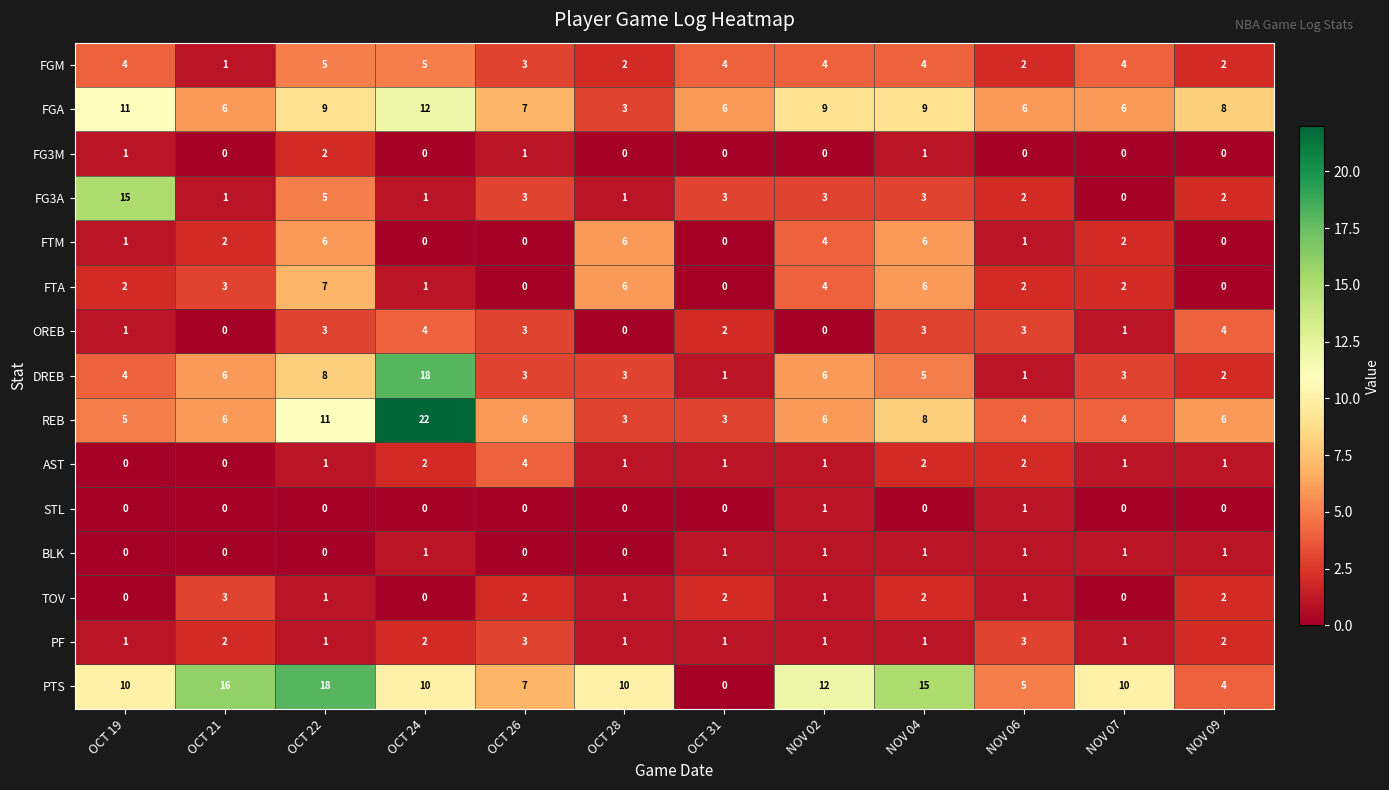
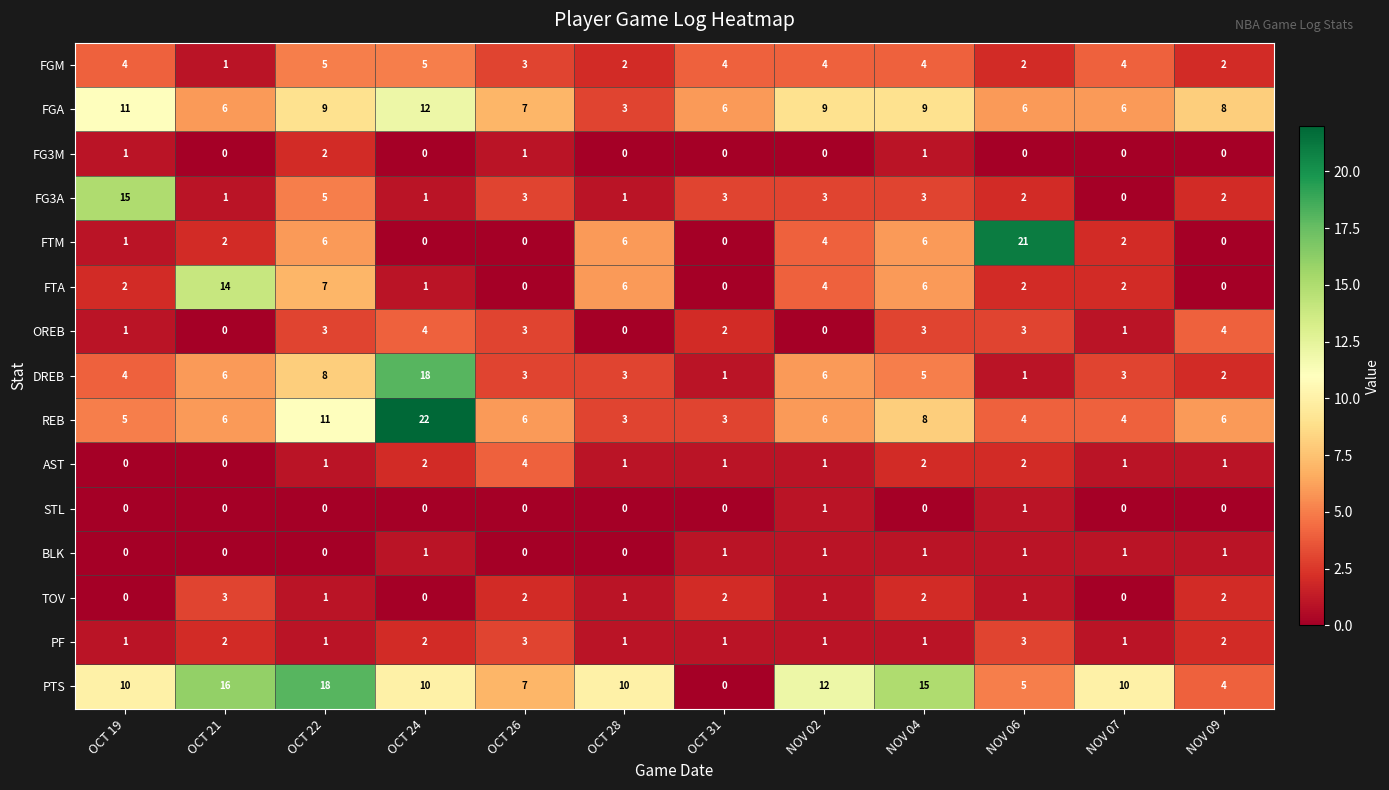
FTM, NOV 06: 1 -> 21
FTA, OCT 21: 3 -> 14
